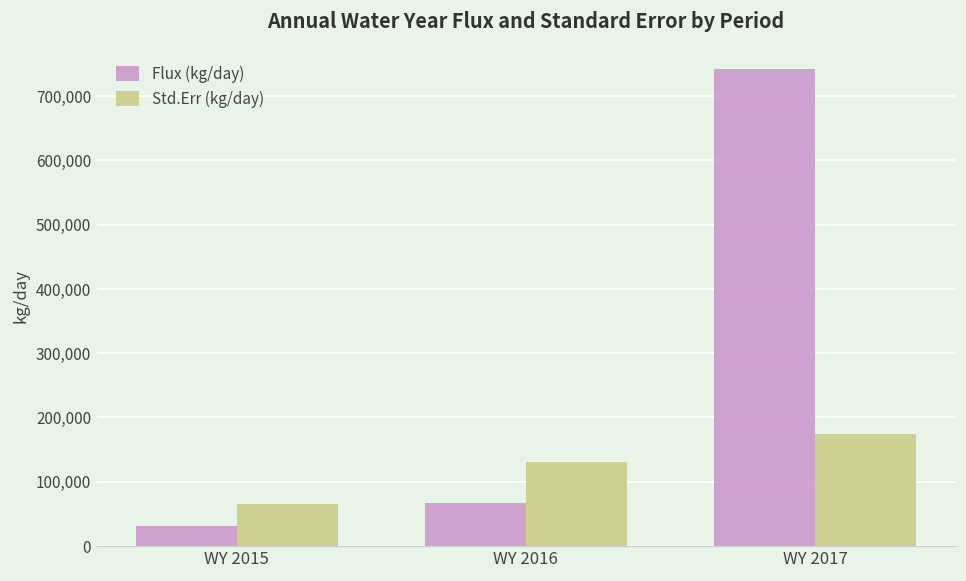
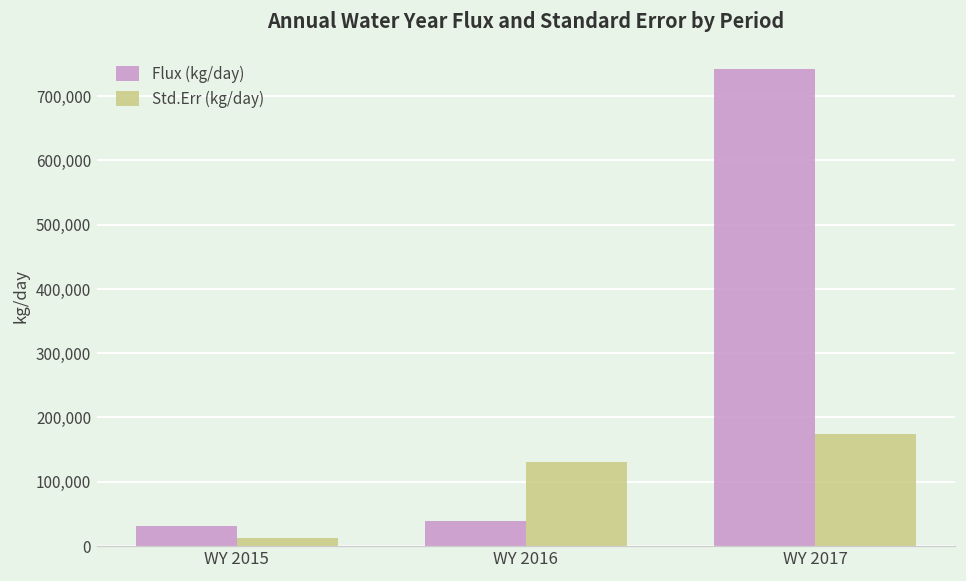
Std.Err (kg/day), WY 2015: 70,000 -> 10,000
Flux (kg/day), WY 2016: 70,000 -> 40,000
